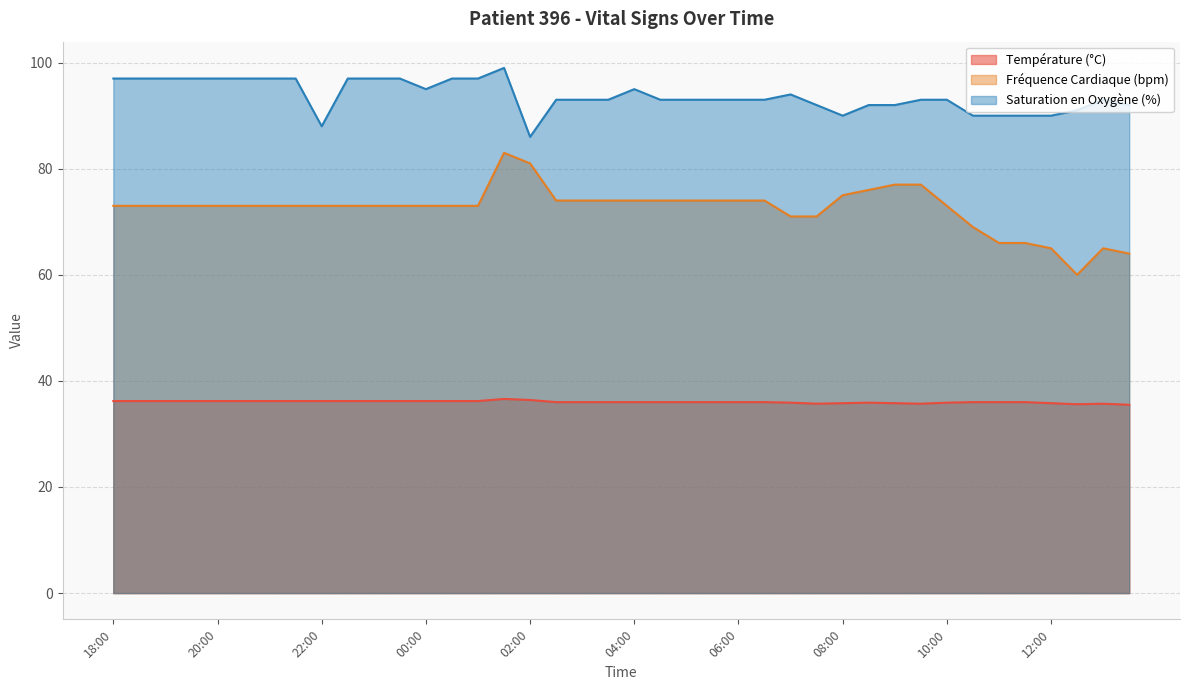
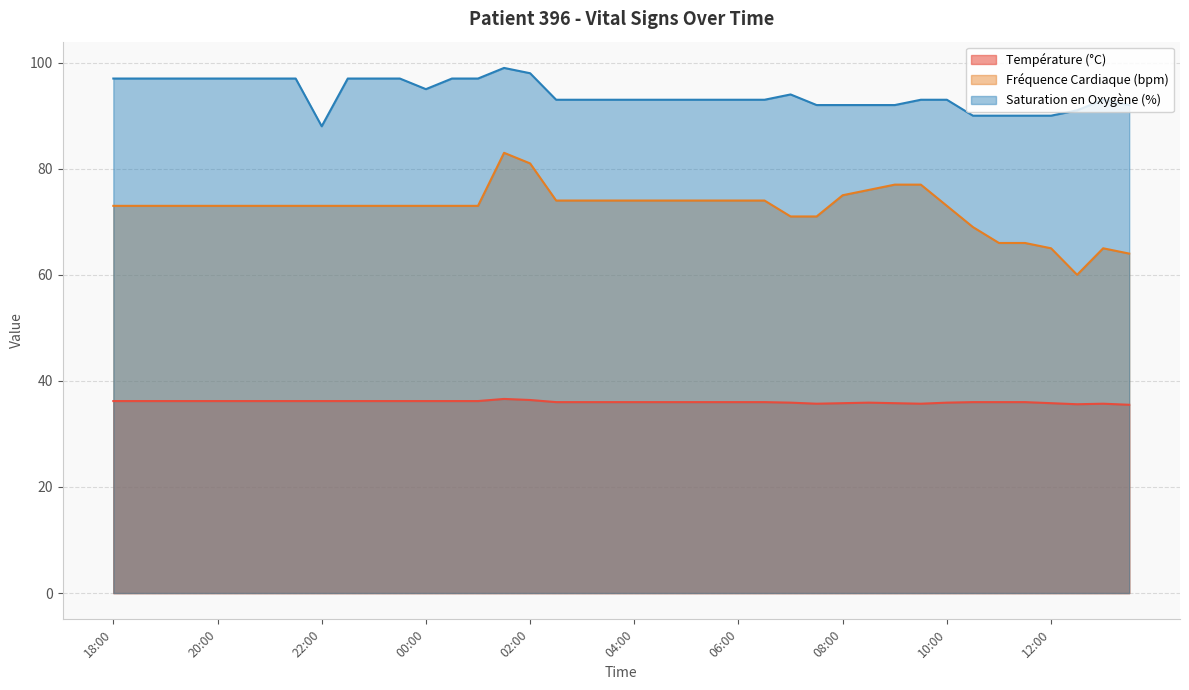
Saturation en Oxygène (%), 02:00: 86 -> 98
Saturation en Oxygène (%), 04:00: 95 -> 93
Saturation en Oxygène (%), 08:00: 90 -> 92
